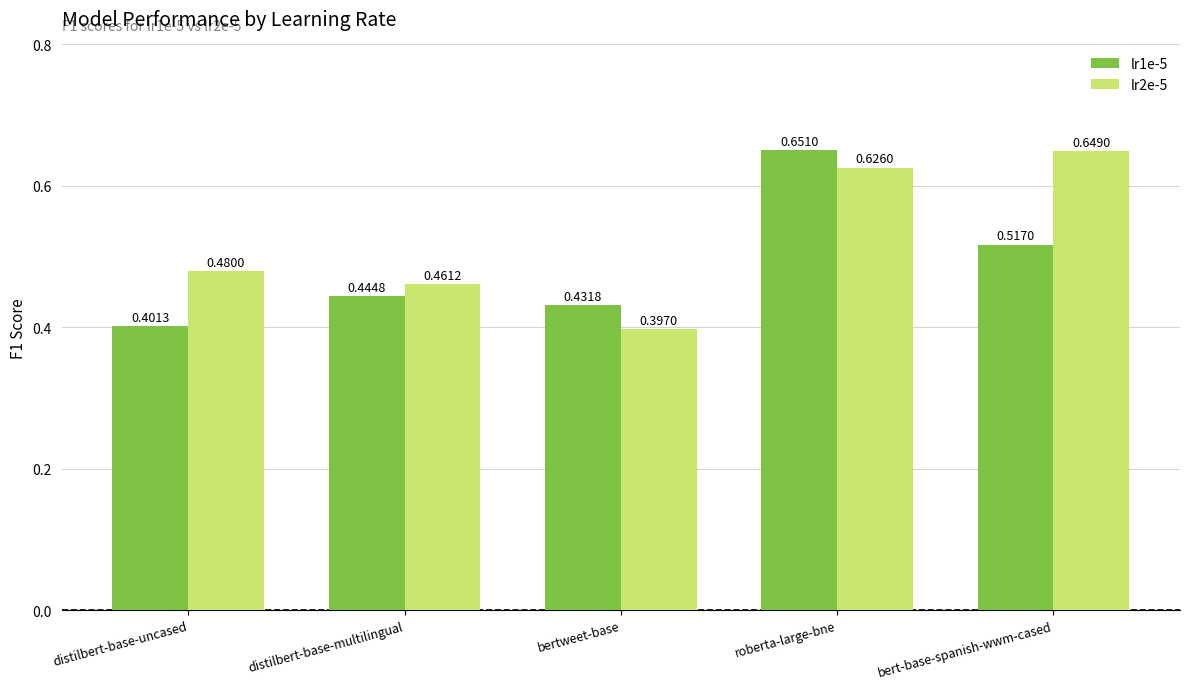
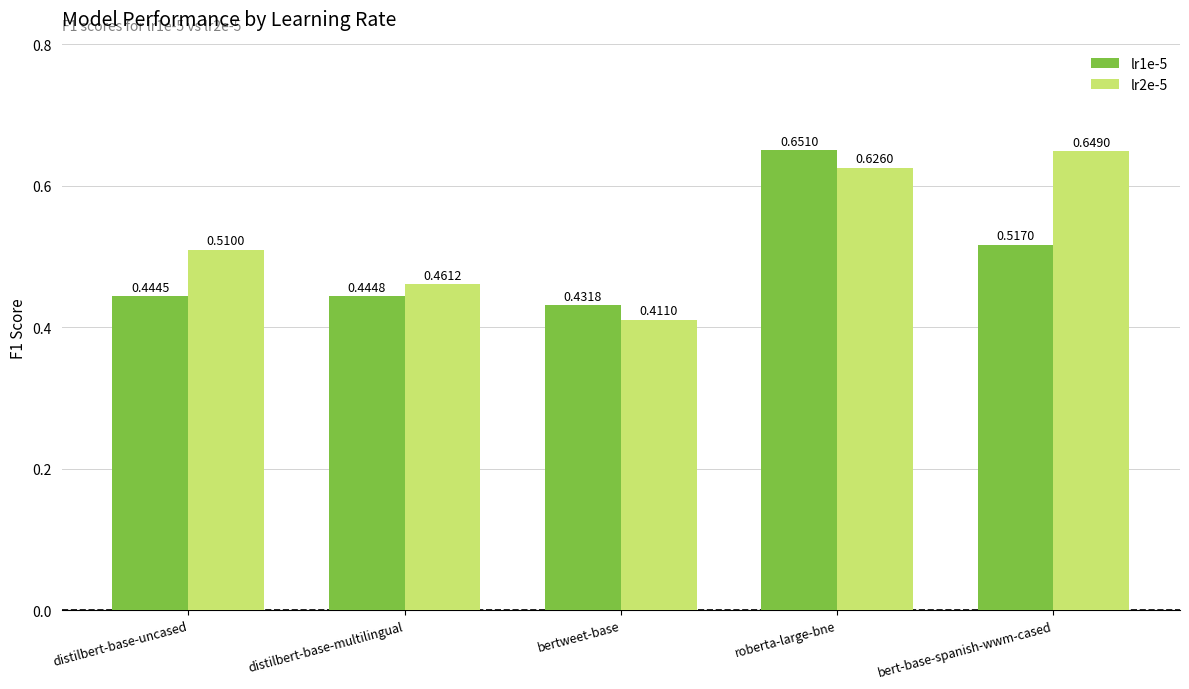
lr1e-5, distilbert-base-uncased: 0.4013 -> 0.4445
lr2e-5, distilbert-base-uncased: 0.4800 -> 0.5100
lr2e-5, bertweet-base: 0.3970 -> 0.4110
